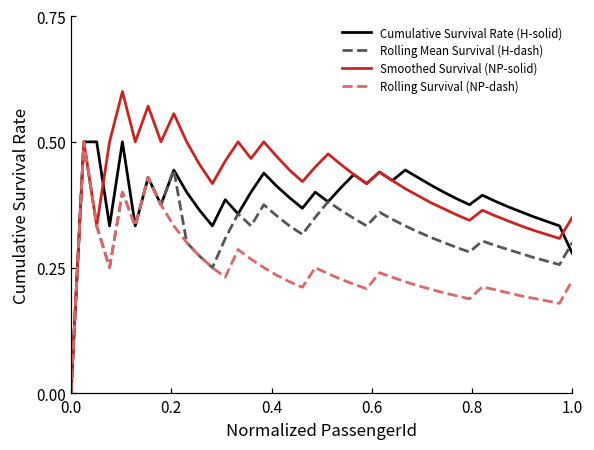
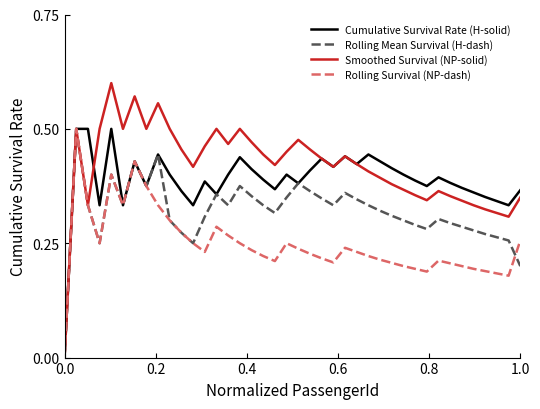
Cumulative Survival Rate (H-solid), 1.0: 0.28 -> 0.37
Rolling Mean Survival (H-dash), 1.0: 0.3 -> 0.2
Rolling Survival (NP-dash), 1.0: 0.23 -> 0.26
